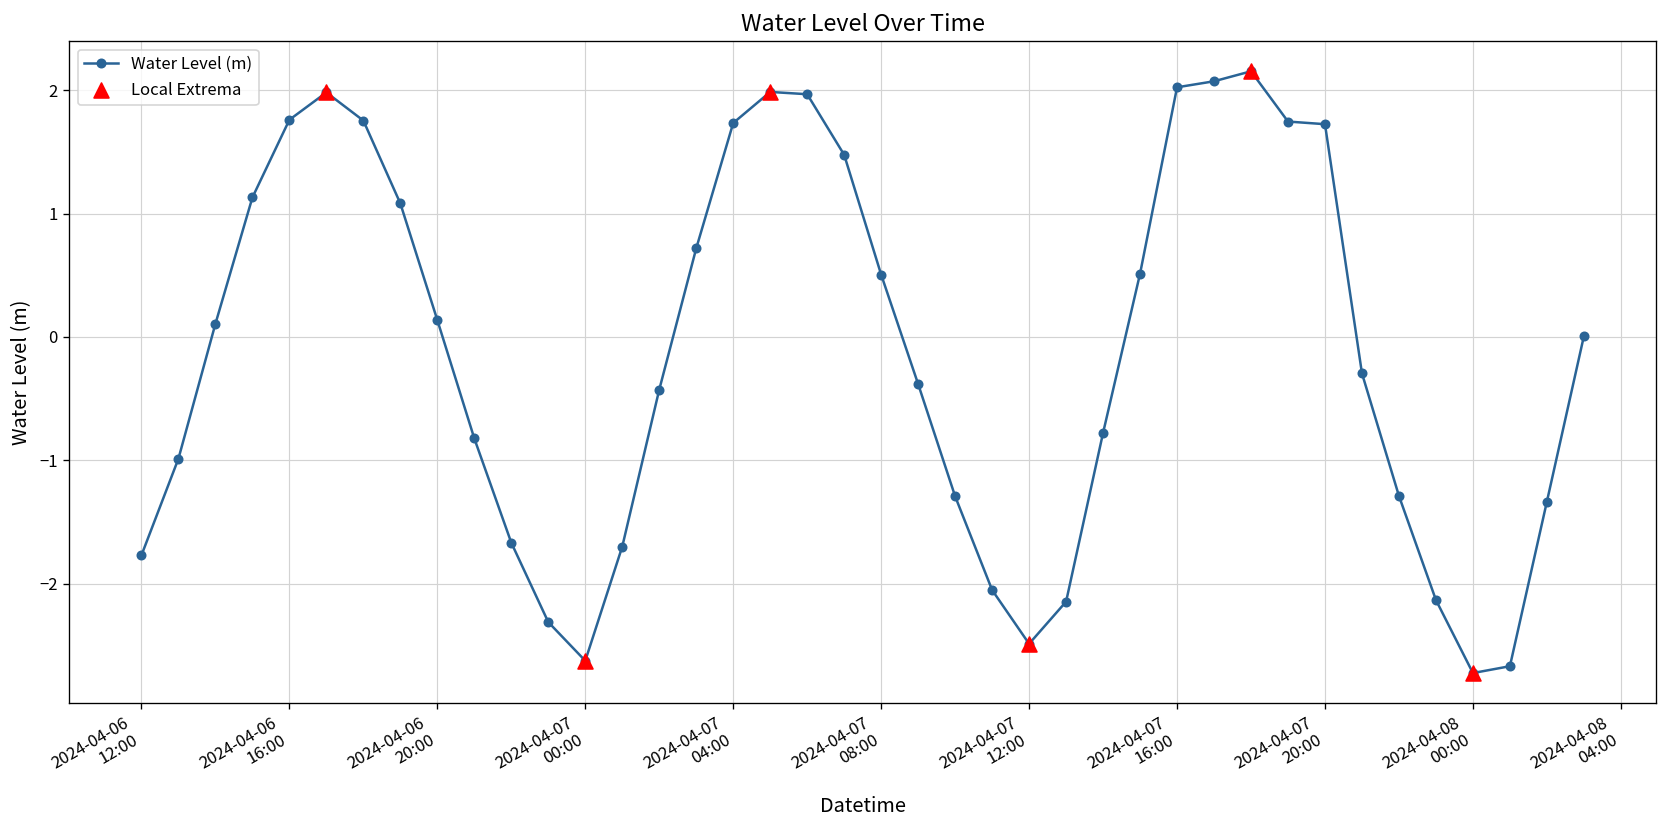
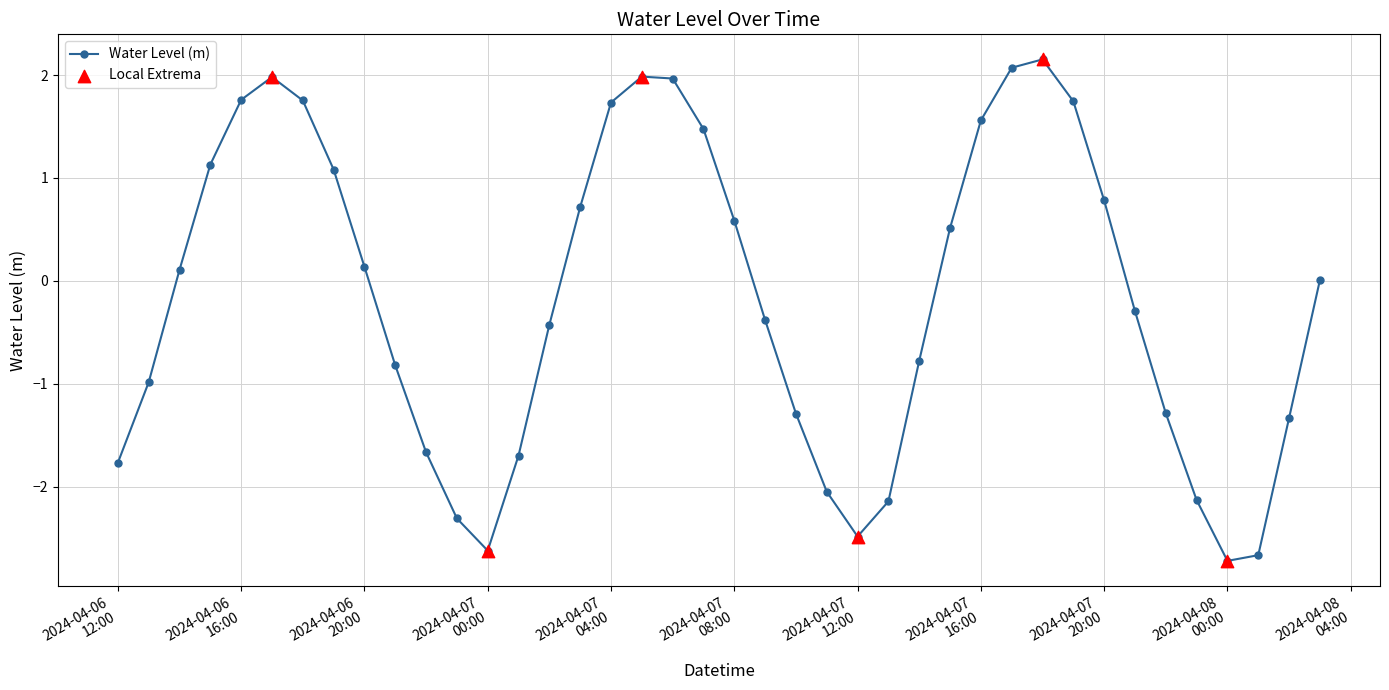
Water Level (m), 2024-04-07 08:00: 0.51 -> 0.59
Water Level (m), 2024-04-07 16:00: 2.02 -> 1.56
Water Level (m), 2024-04-07 20:00: 1.72 -> 0.78
